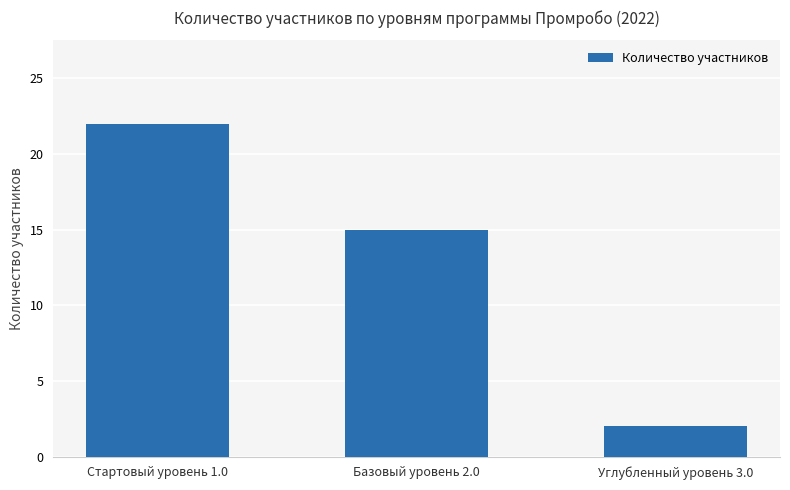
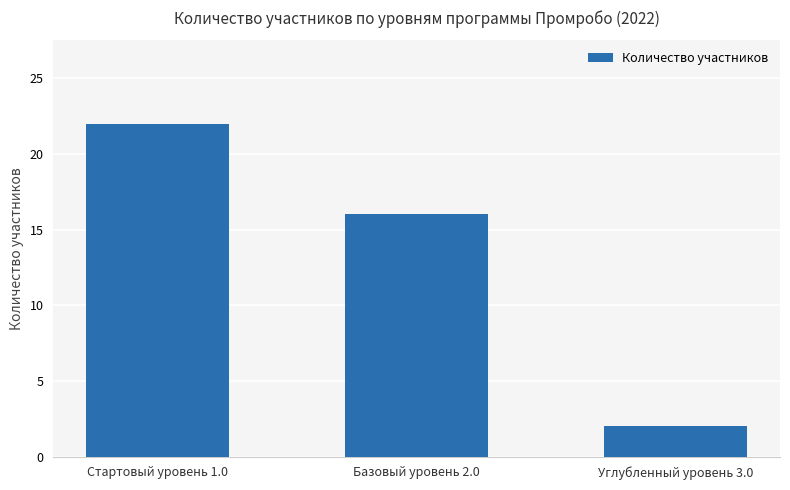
Базовый уровень 2.0: 15 -> 16
